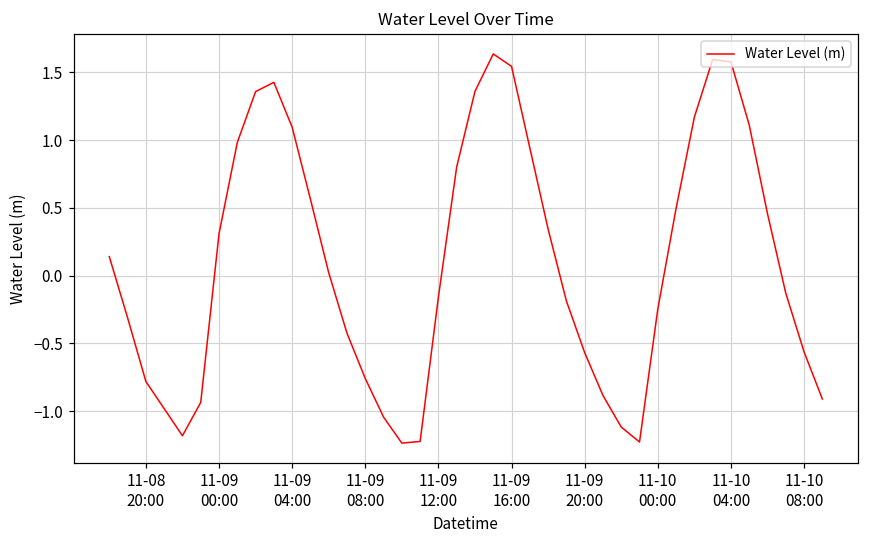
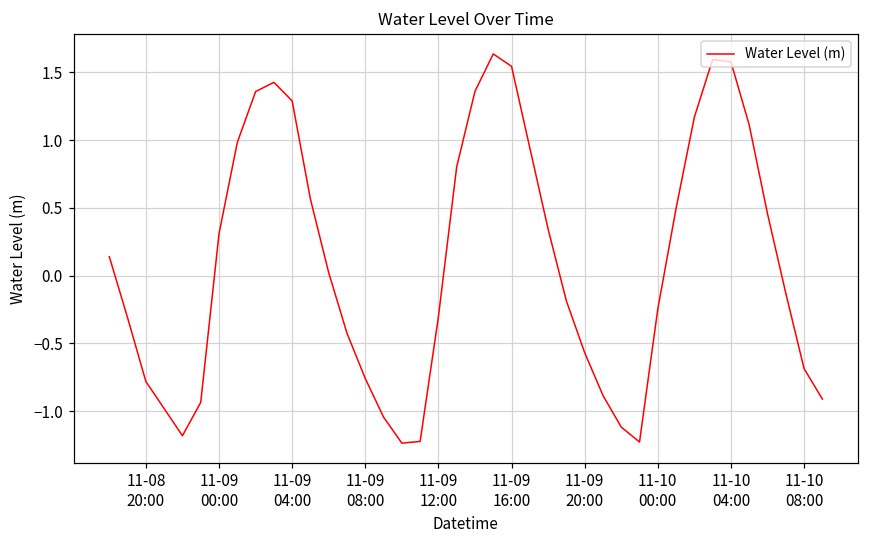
11-09 04:00: 1.10 -> 1.29
11-09 12:00: -0.16 -> -0.30
11-10 08:00: -0.56 -> -0.69
